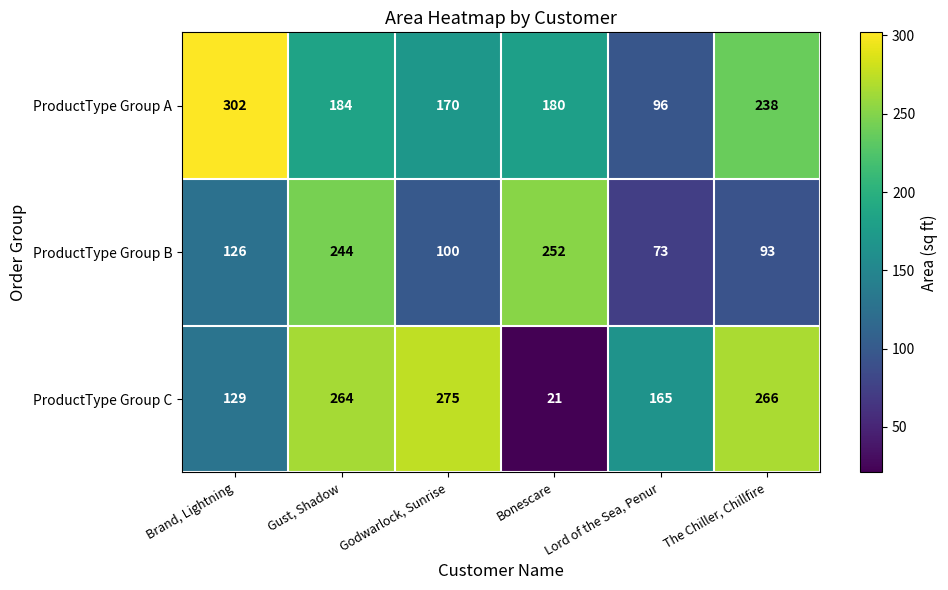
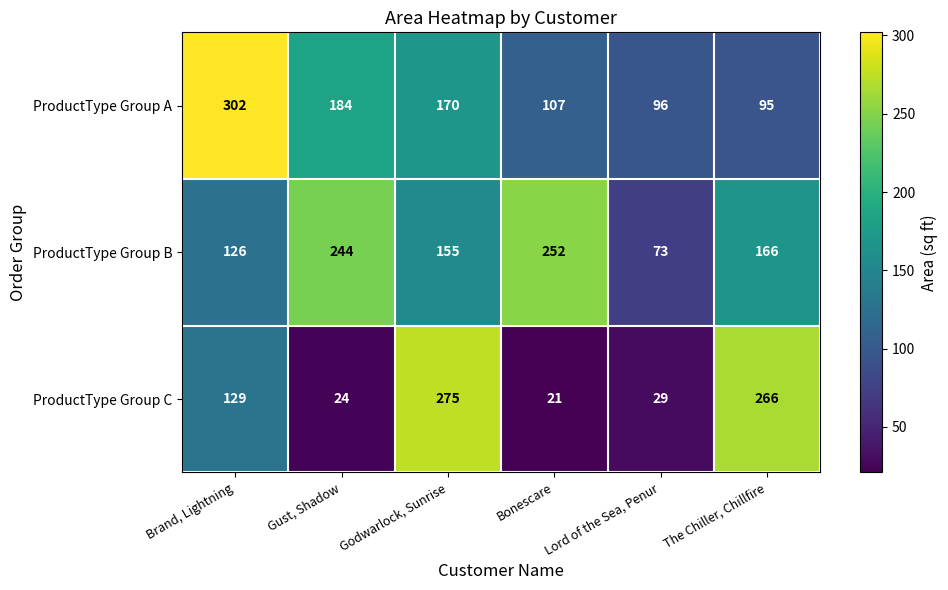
ProductType Group A, Bonescare: 180 -> 107
ProductType Group A, The Chiller, Chillfire: 238 -> 95
ProductType Group B, Godwarlock, Sunrise: 100 -> 155
ProductType Group B, The Chiller, Chillfire: 93 -> 166
ProductType Group C, Gust, Shadow: 264 -> 24
ProductType Group C, Lord of the Sea, Penur: 165 -> 29
